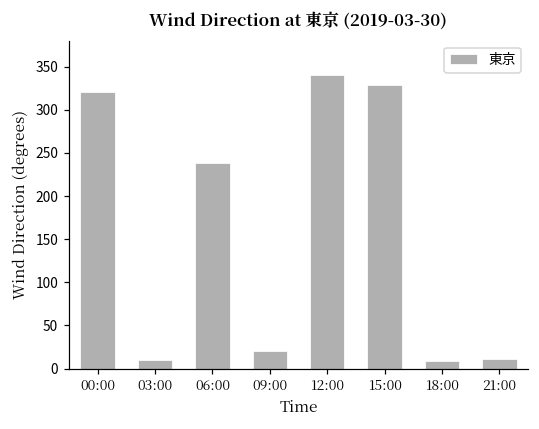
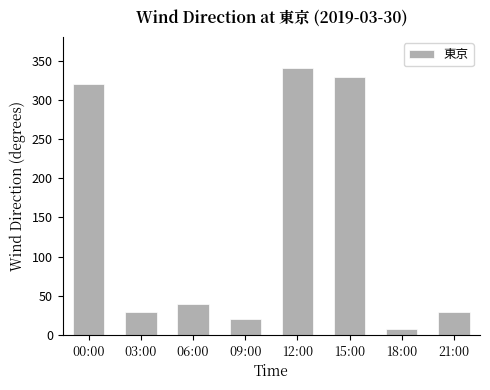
03:00: 10 -> 30
06:00: 240 -> 40
21:00: 10 -> 30
